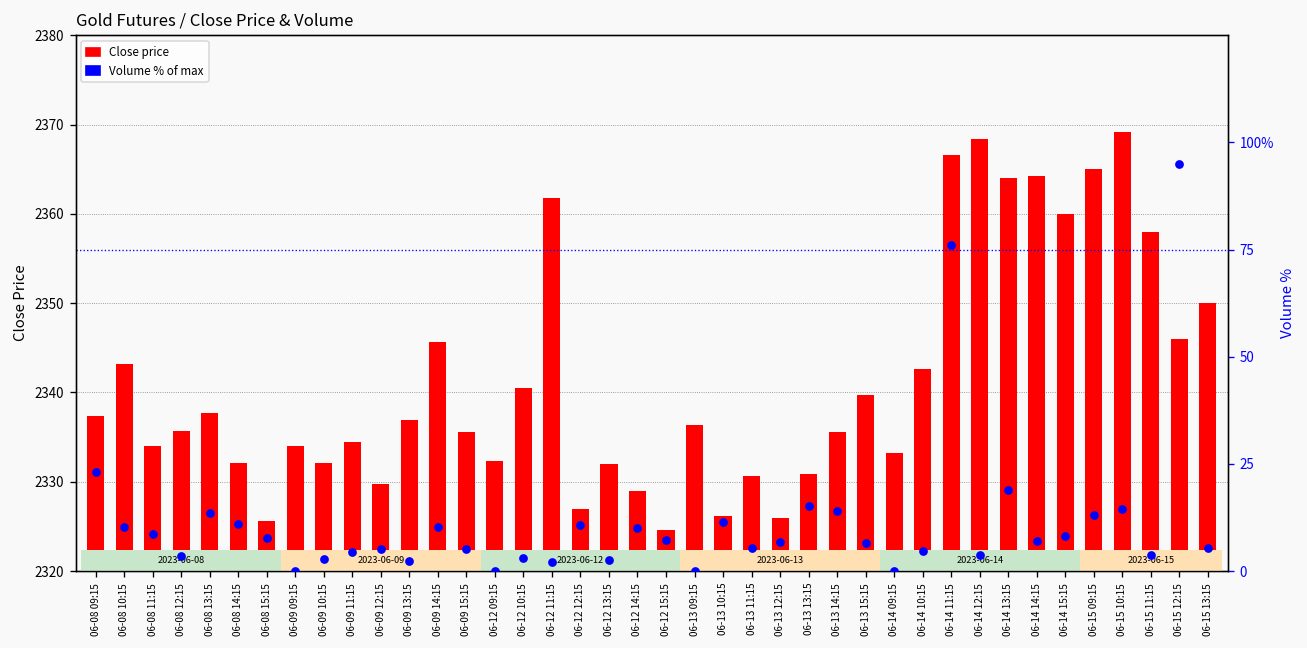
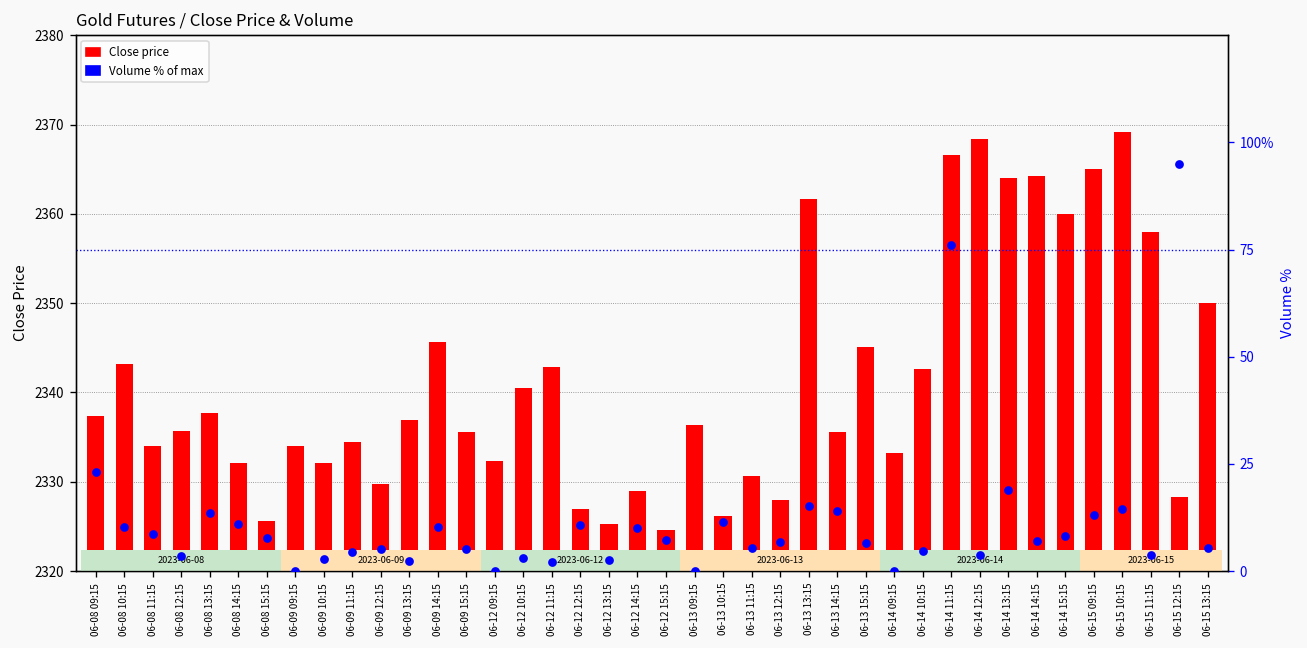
Close price, 06-12 11:15: 2362 -> 2343
Close price, 06-12 13:15: 2332 -> 2325
Close price, 06-13 12:15: 2326 -> 2328
Close price, 06-13 13:15: 2331 -> 2362
Close price, 06-13 15:15: 2340 -> 2345
Close price, 06-15 12:15: 2346 -> 2328
